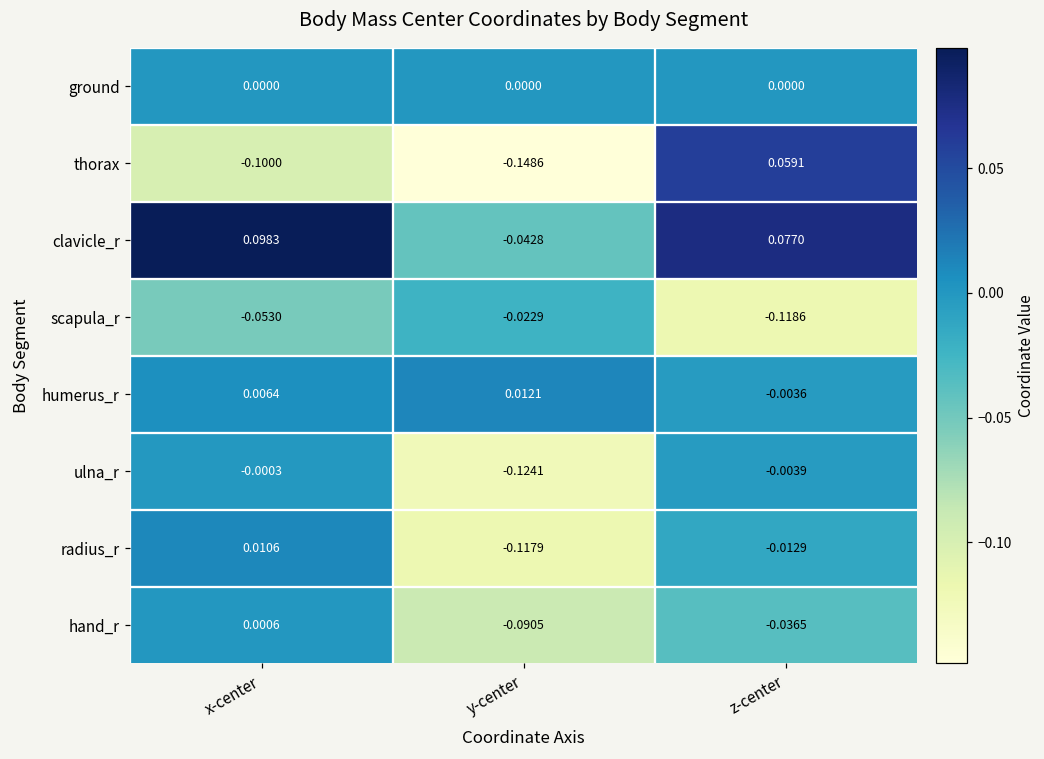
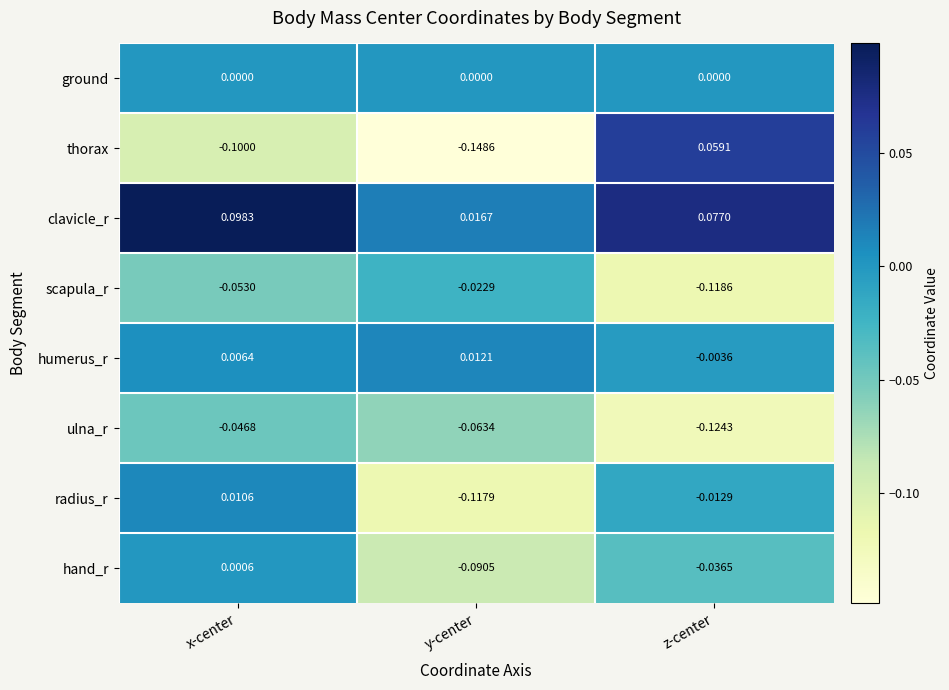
clavicle_r, y-center: -0.0428 -> 0.0167
ulna_r, x-center: -0.0003 -> -0.0468
ulna_r, y-center: -0.1241 -> -0.0634
ulna_r, z-center: -0.0039 -> -0.1243
